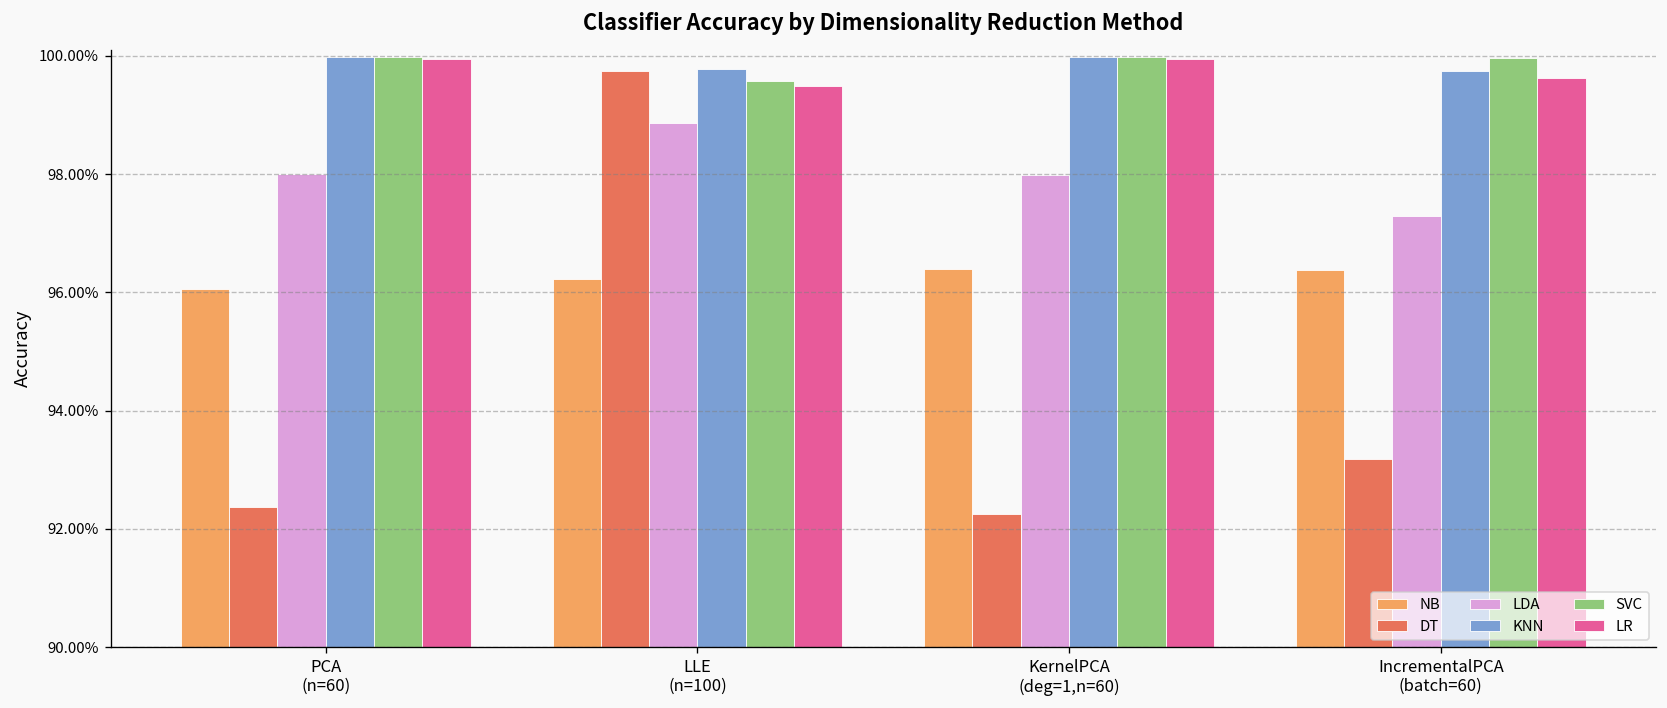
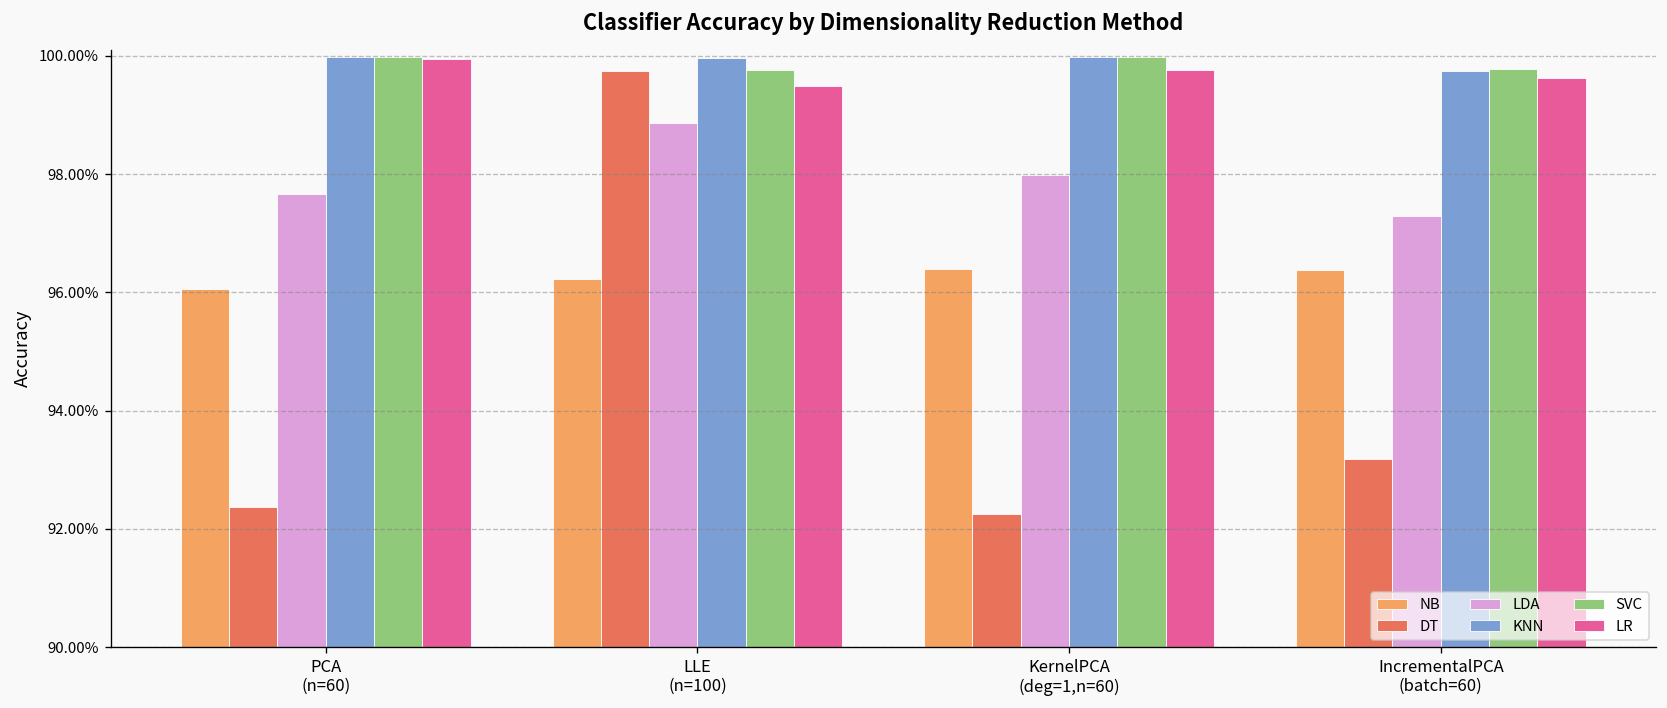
LDA, PCA (n=60): 98.0% -> 97.7%
KNN, LLE (n=100): 99.8% -> 100.0%
SVC, LLE (n=100): 99.6% -> 99.8%
LR, KernelPCA (deg=1,n=60): 99.9% -> 99.8%
SVC, IncrementalPCA (batch=60): 100.0% -> 99.8%
